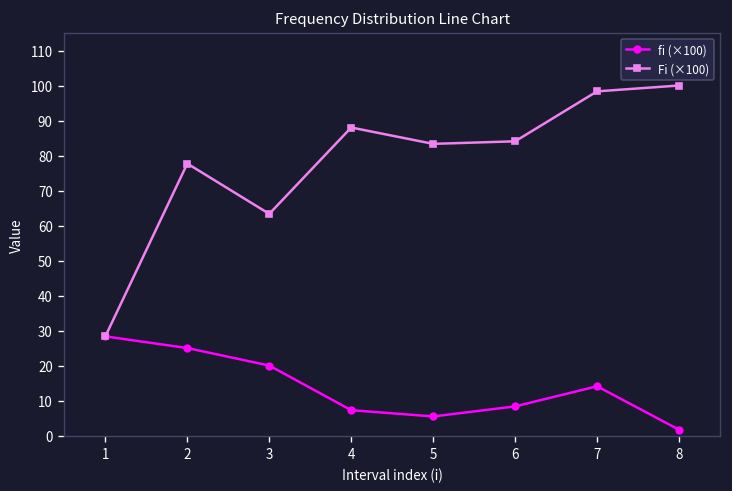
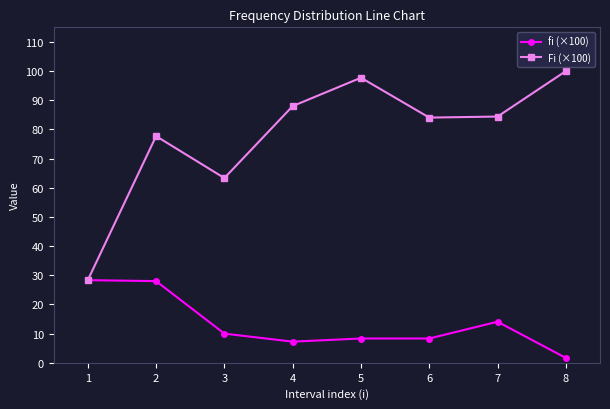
fi (×100), 2: 25 -> 28
fi (×100), 3: 20 -> 10
fi (×100), 5: 5 -> 8
Fi (×100), 5: 83 -> 98
Fi (×100), 7: 98 -> 84
